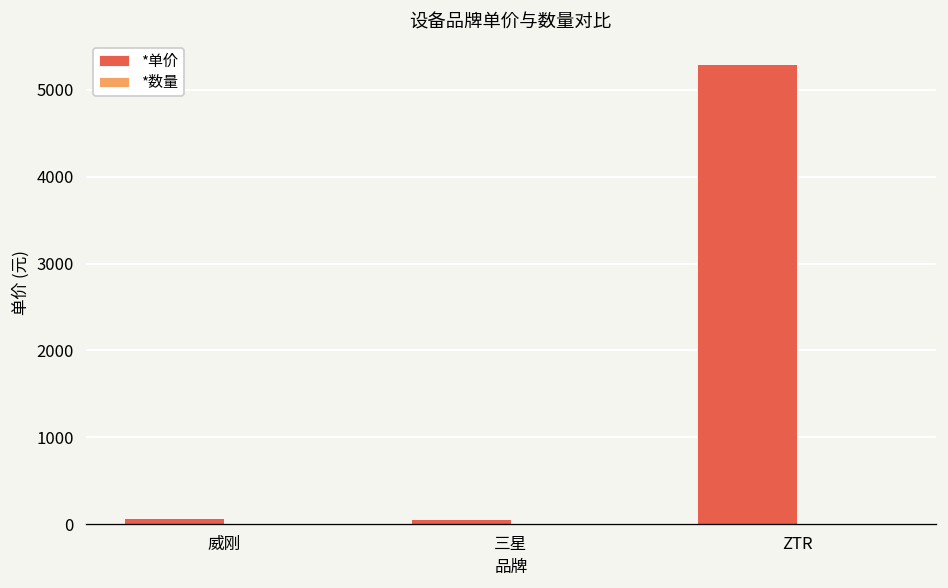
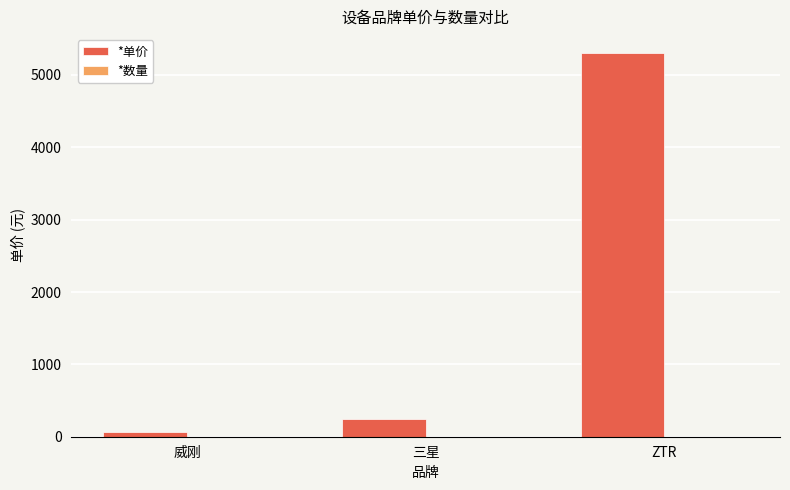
*单价, 三星: 100 -> 200
